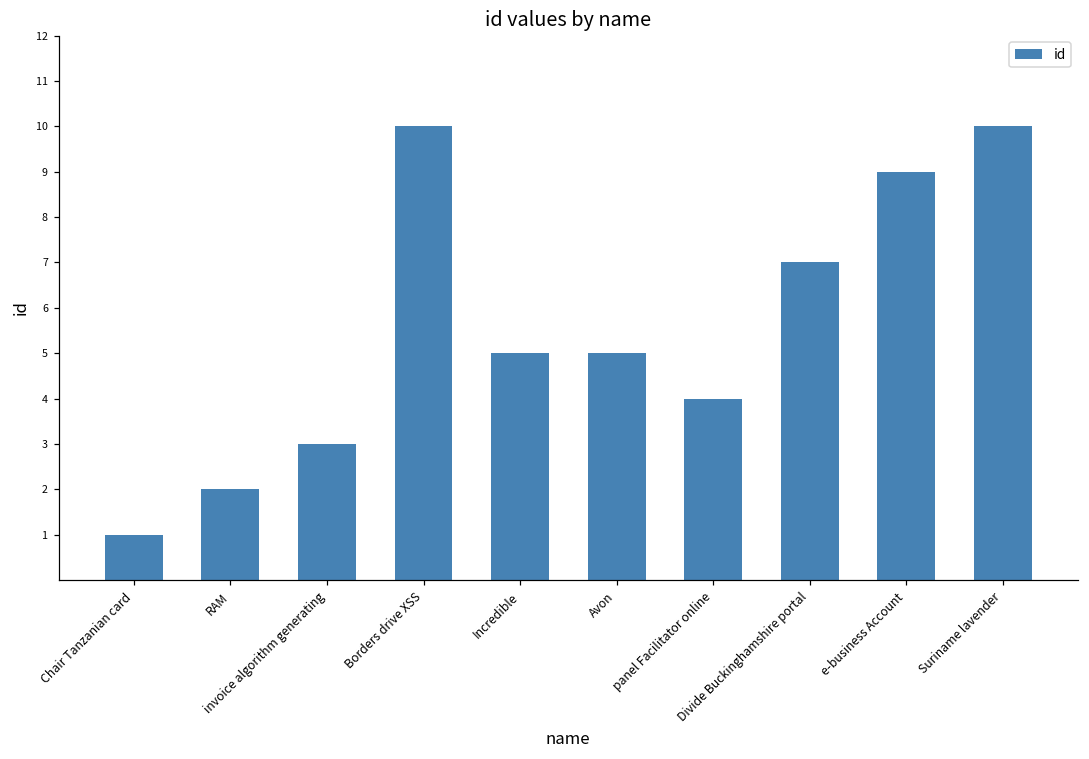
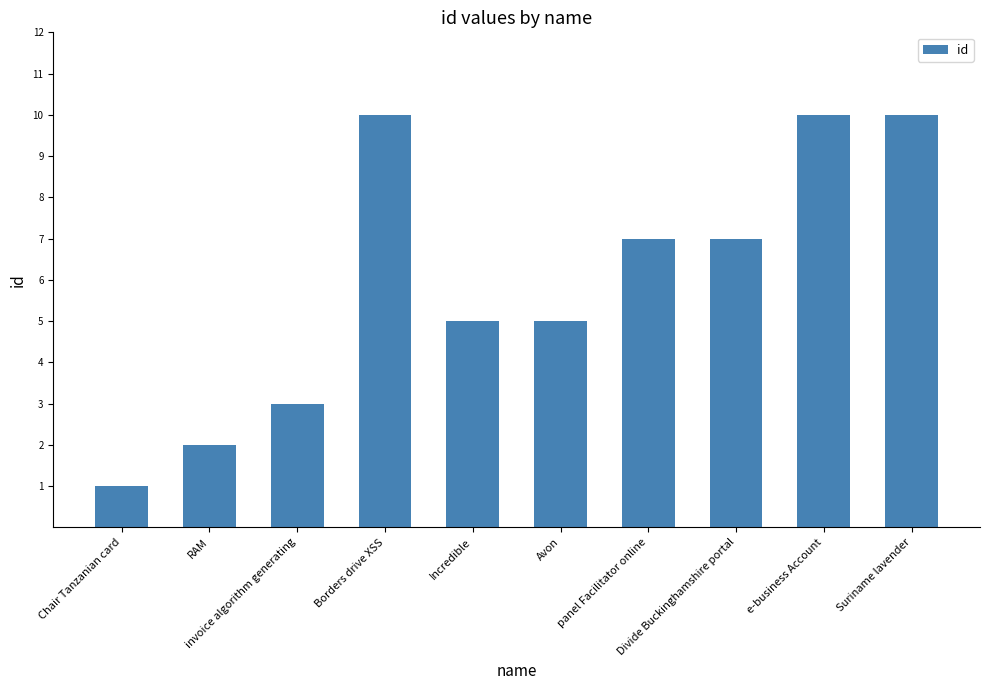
panel Facilitator online: 4 -> 7
e-business Account: 9 -> 10
